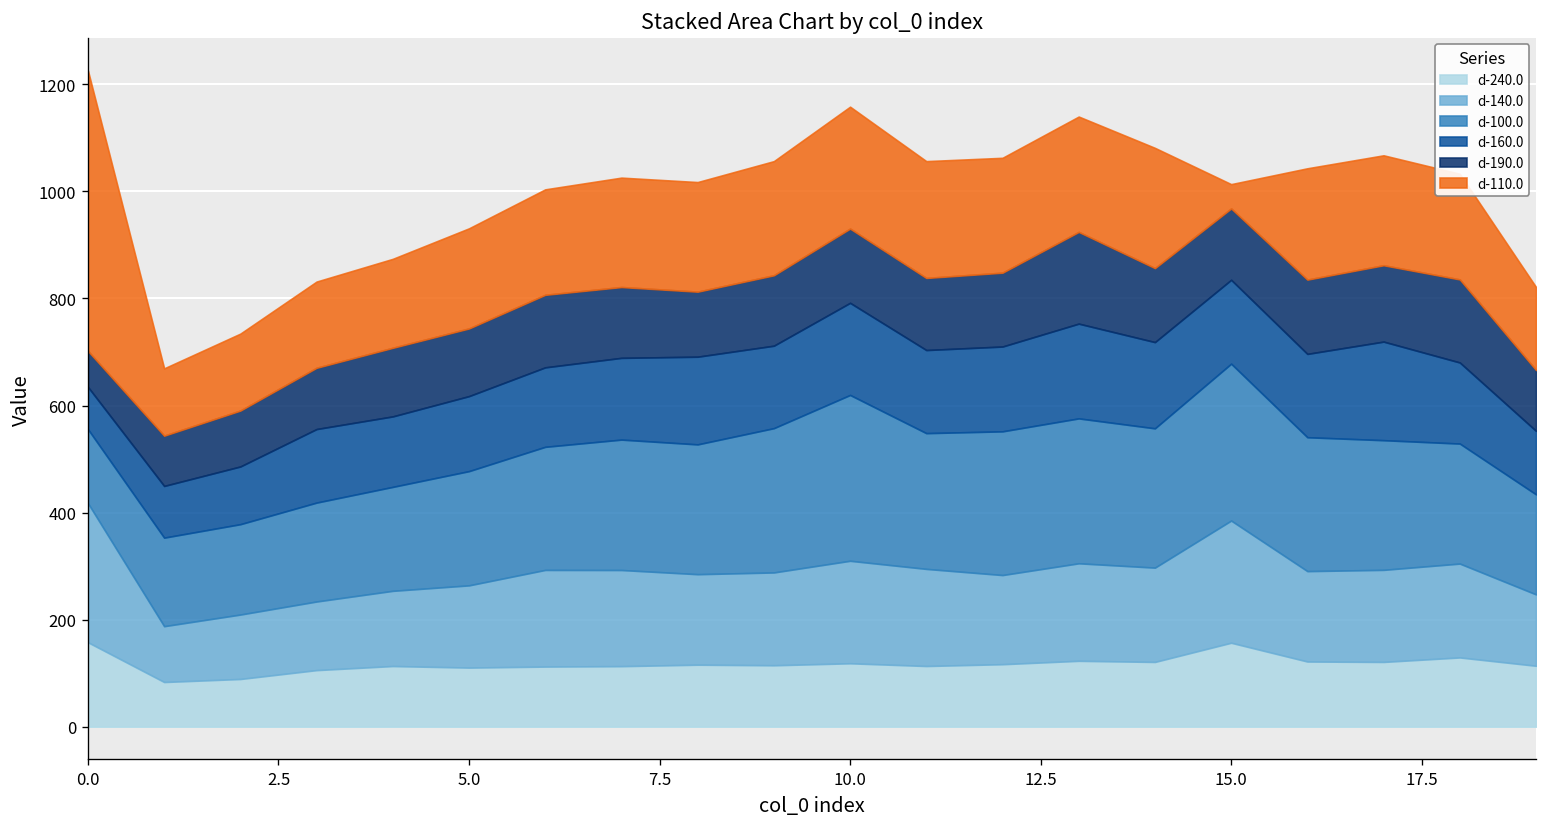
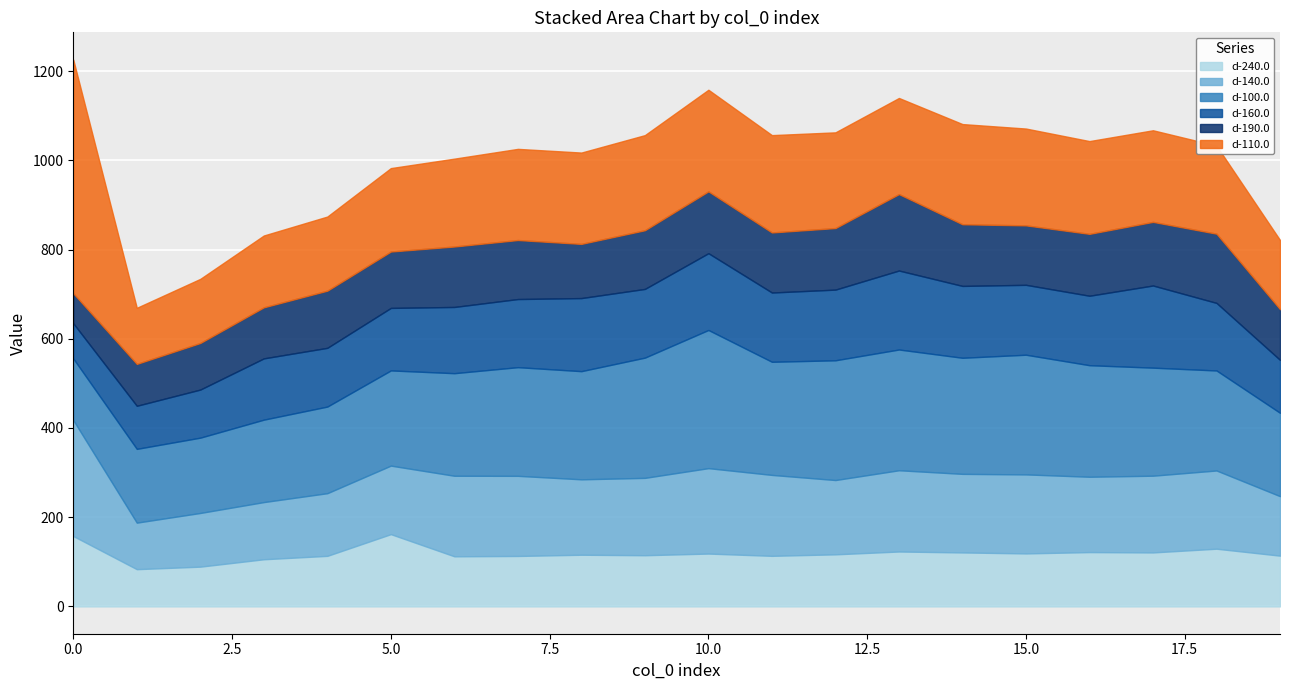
d-240.0, 5.0: 110 -> 160
d-240.0, 15.0: 160 -> 120
d-140.0, 15.0: 230 -> 180
d-100.0, 15.0: 290 -> 270
d-110.0, 15.0: 50 -> 220
